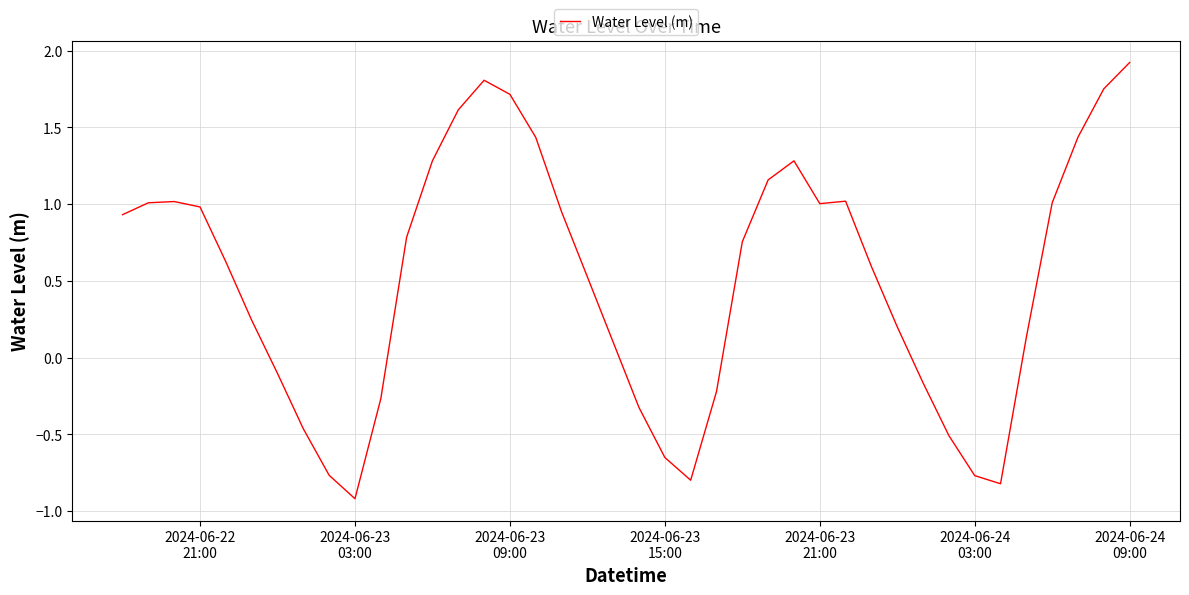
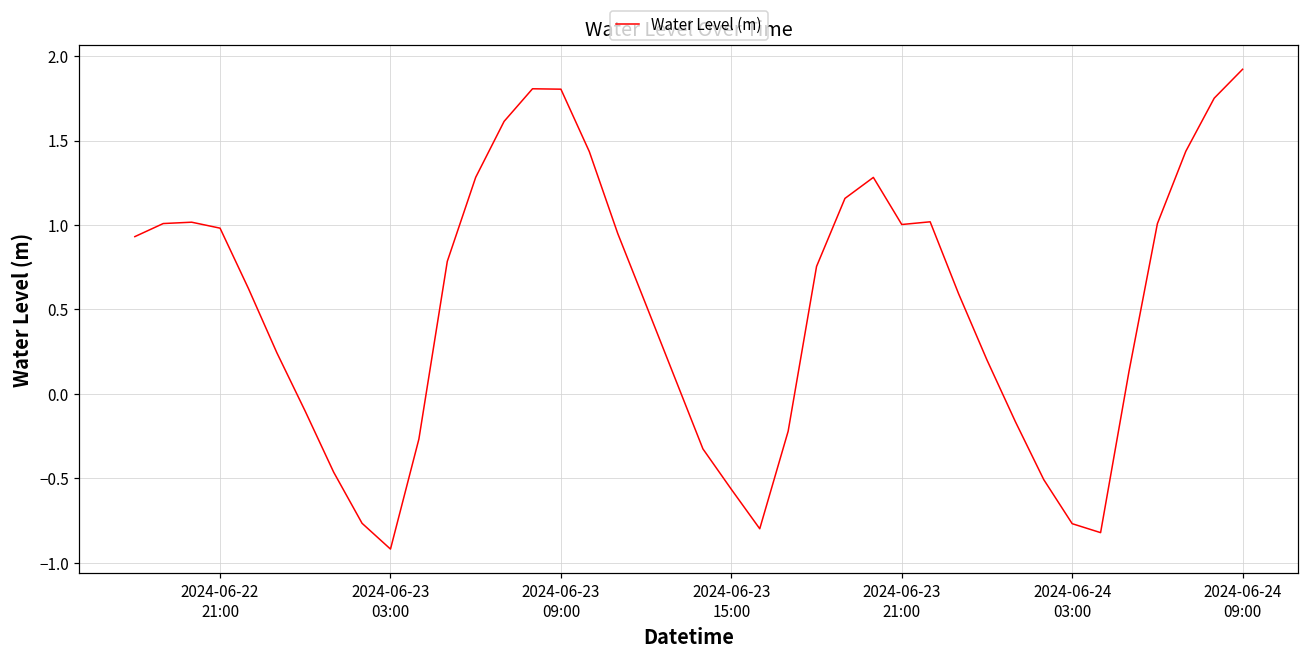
2024-06-23 09:00: 1.71 -> 1.80
2024-06-23 15:00: -0.65 -> -0.57
